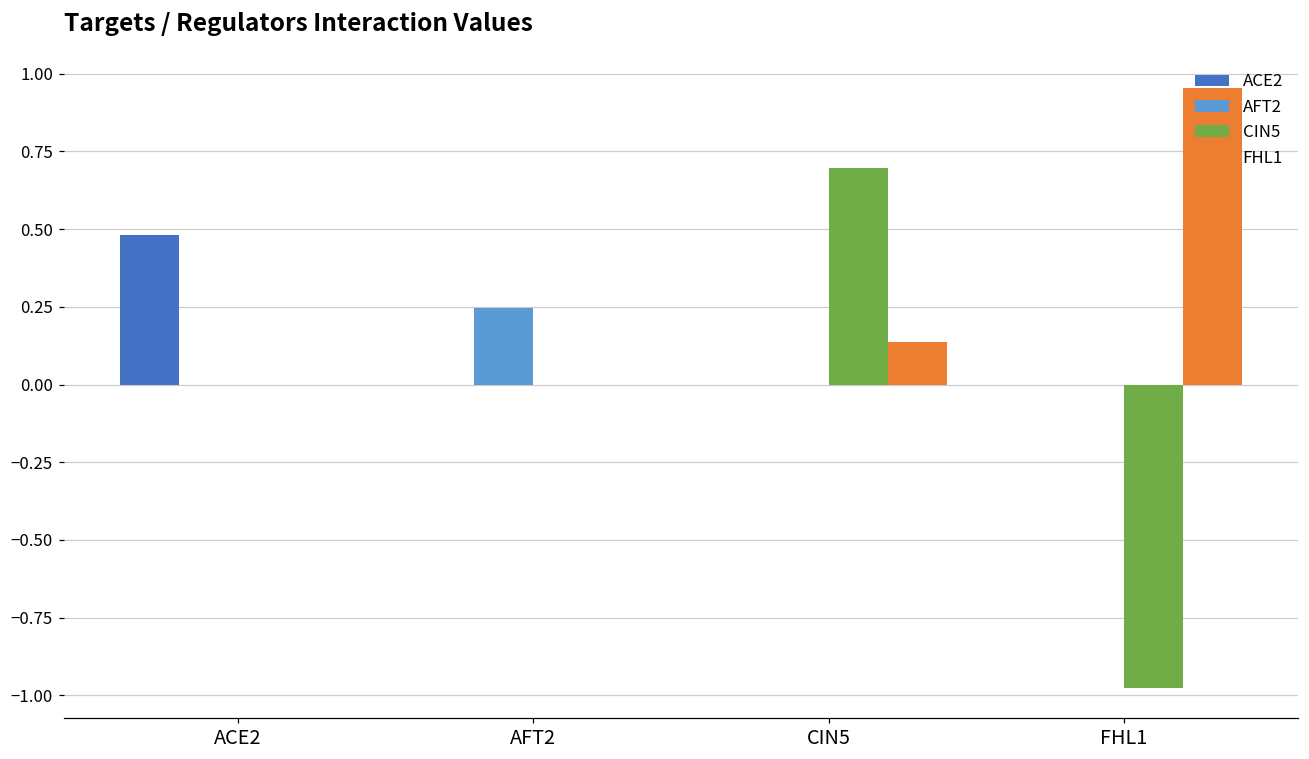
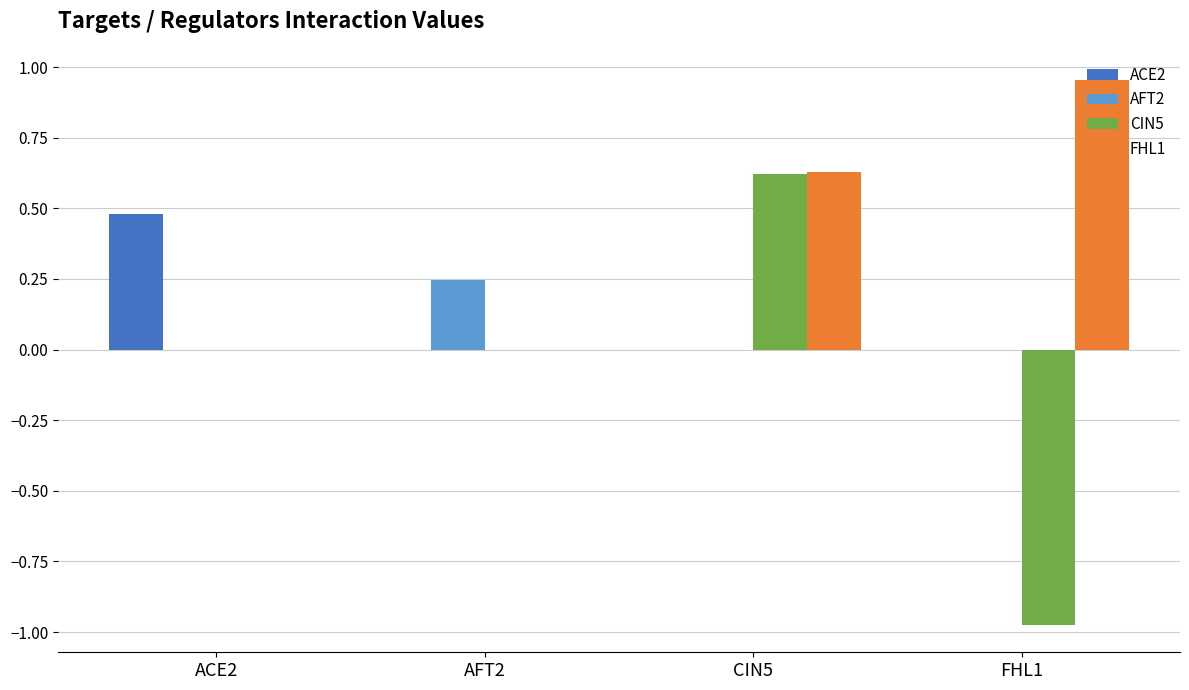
CIN5, CIN5: 0.70 -> 0.62
FHL1, CIN5: 0.14 -> 0.63
